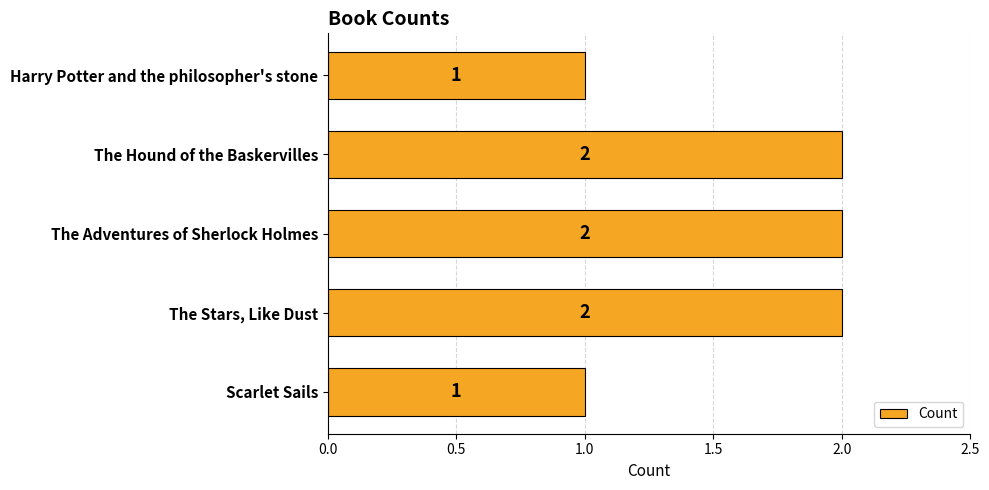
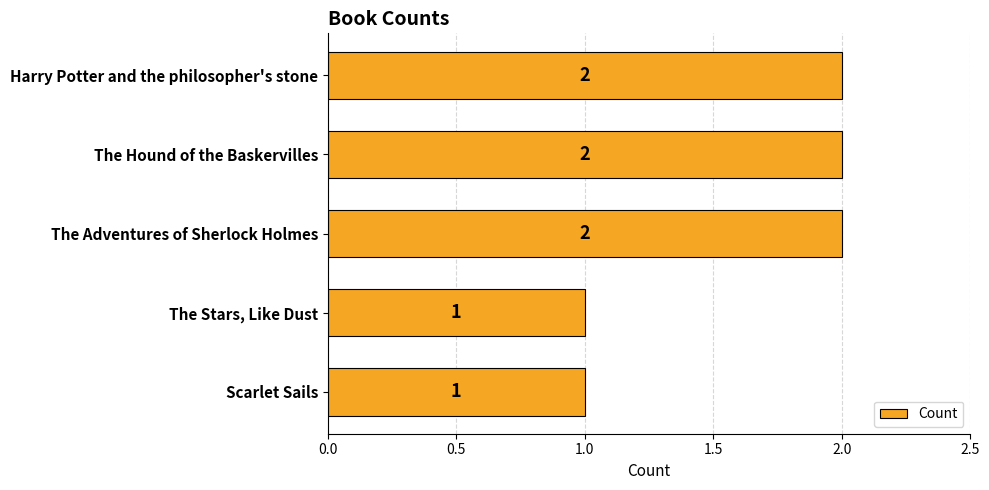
Harry Potter and the philosopher's stone: 1 -> 2
The Stars, Like Dust: 2 -> 1
